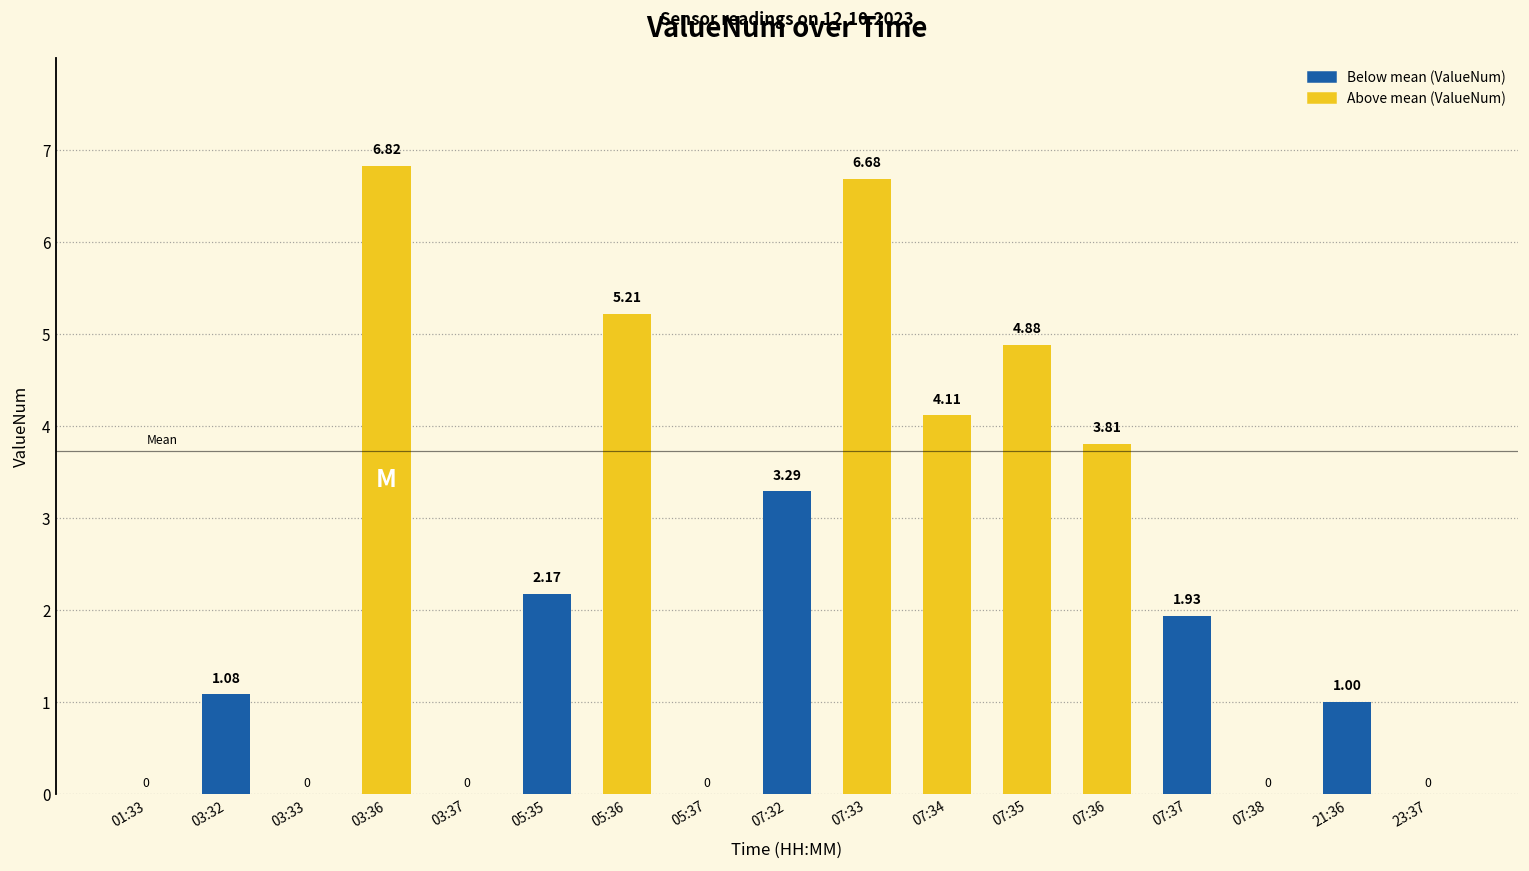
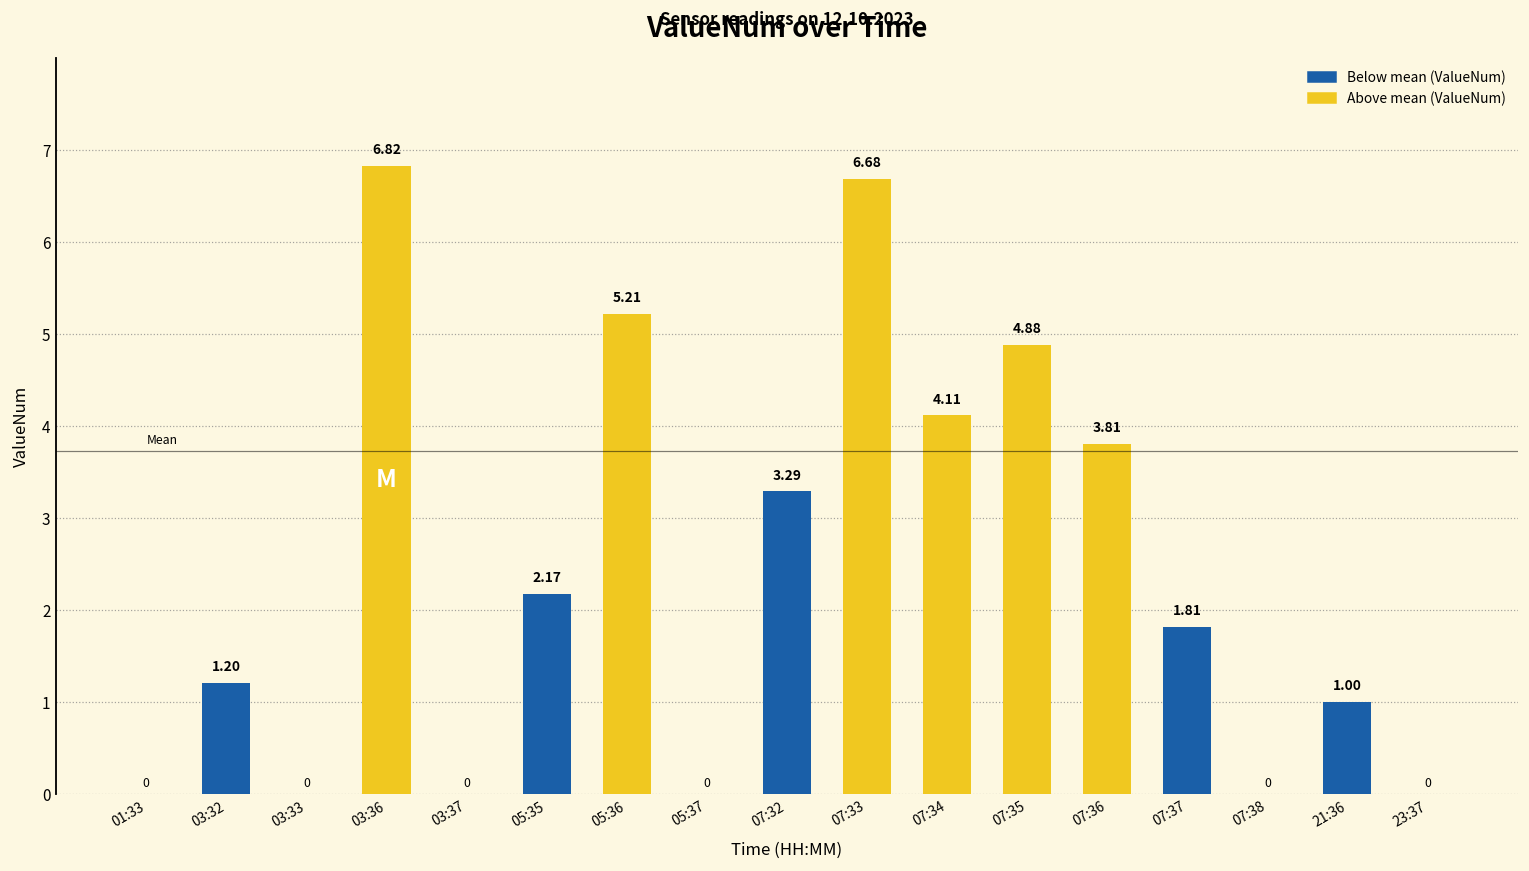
03:32: 1.08 -> 1.20
07:37: 1.93 -> 1.81
